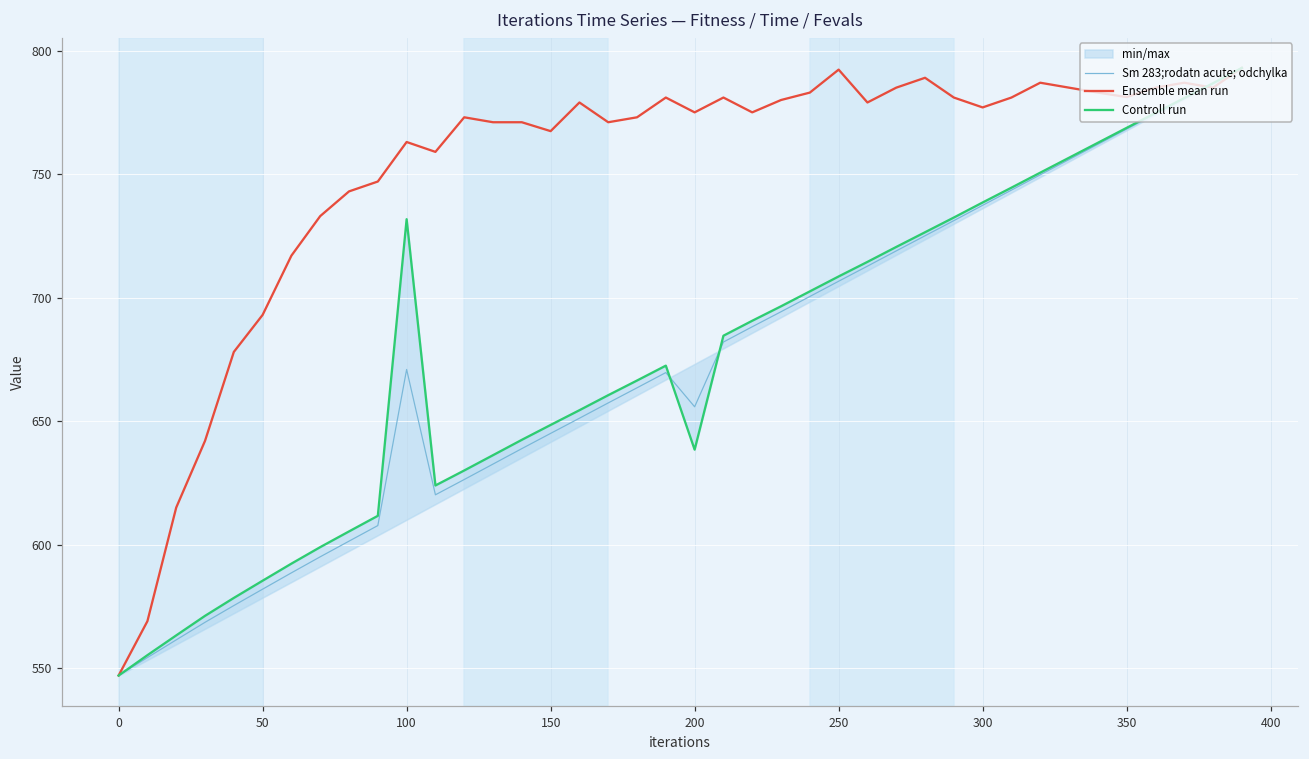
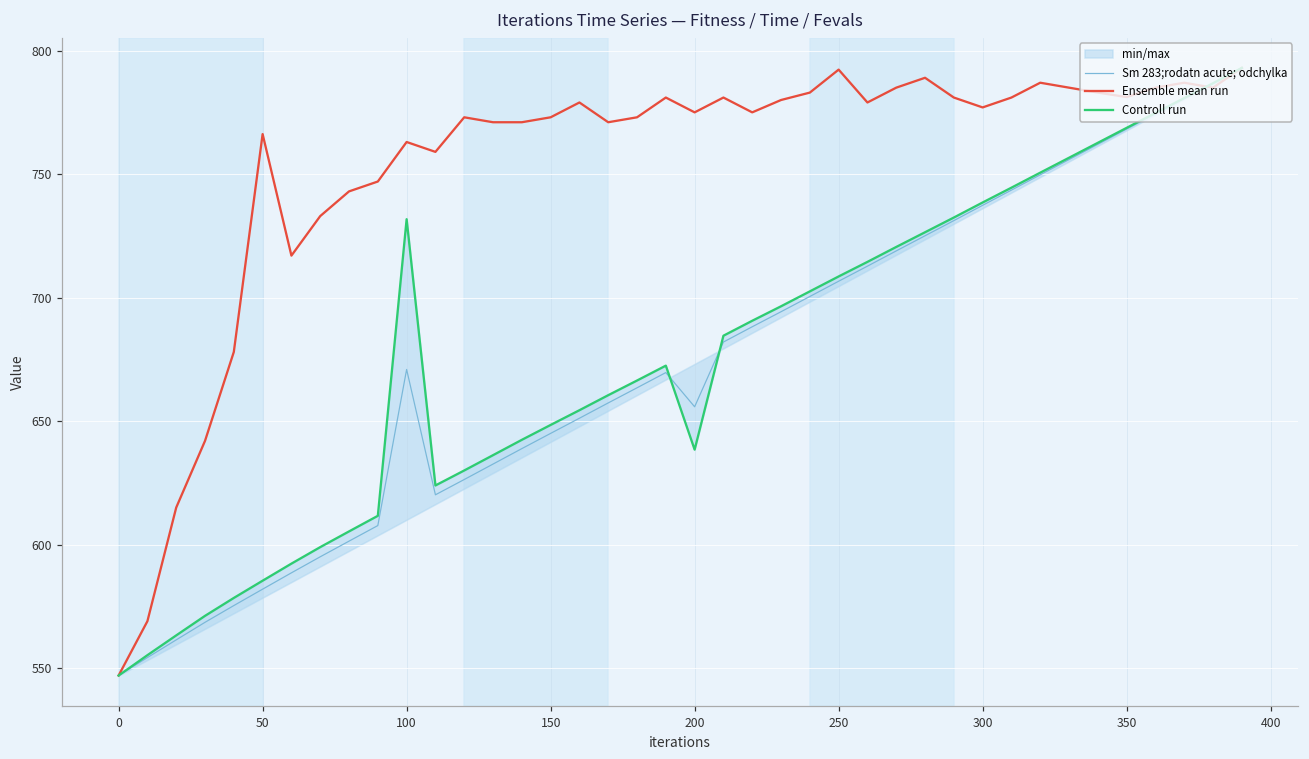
Ensemble mean run, 50: 693 -> 766
Ensemble mean run, 150: 767 -> 773
